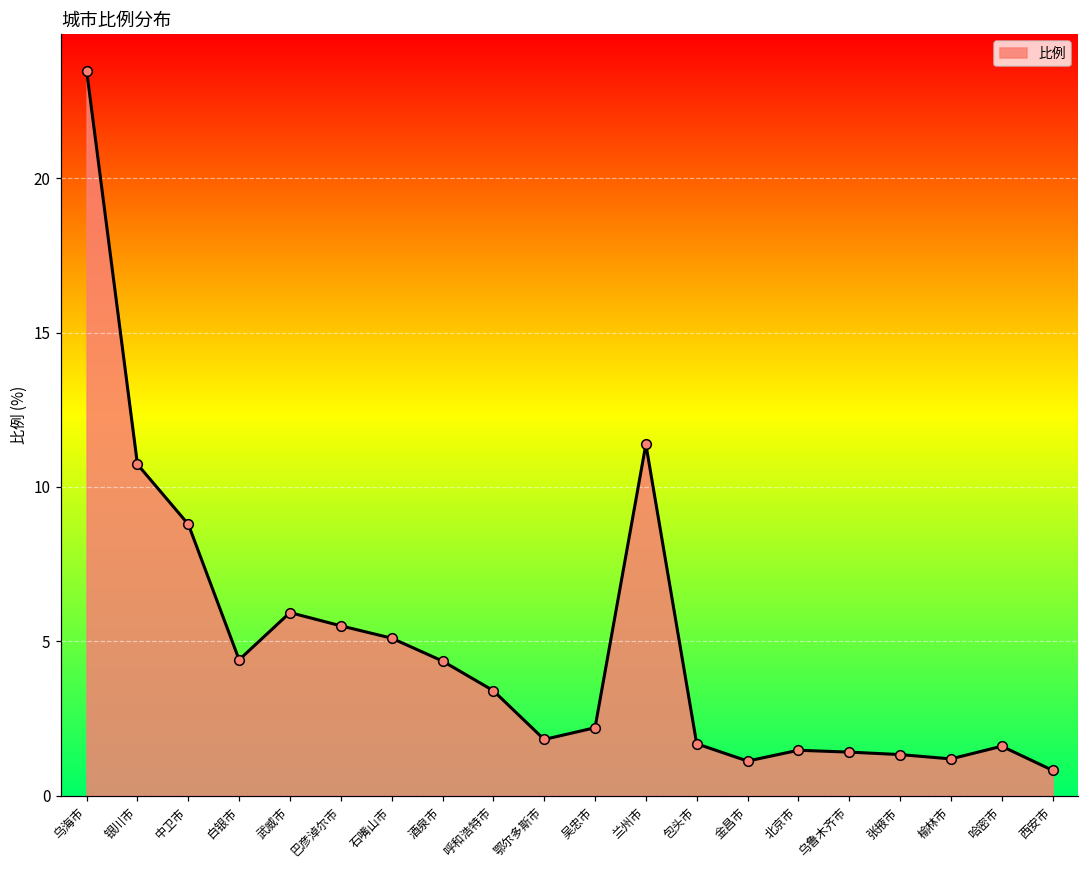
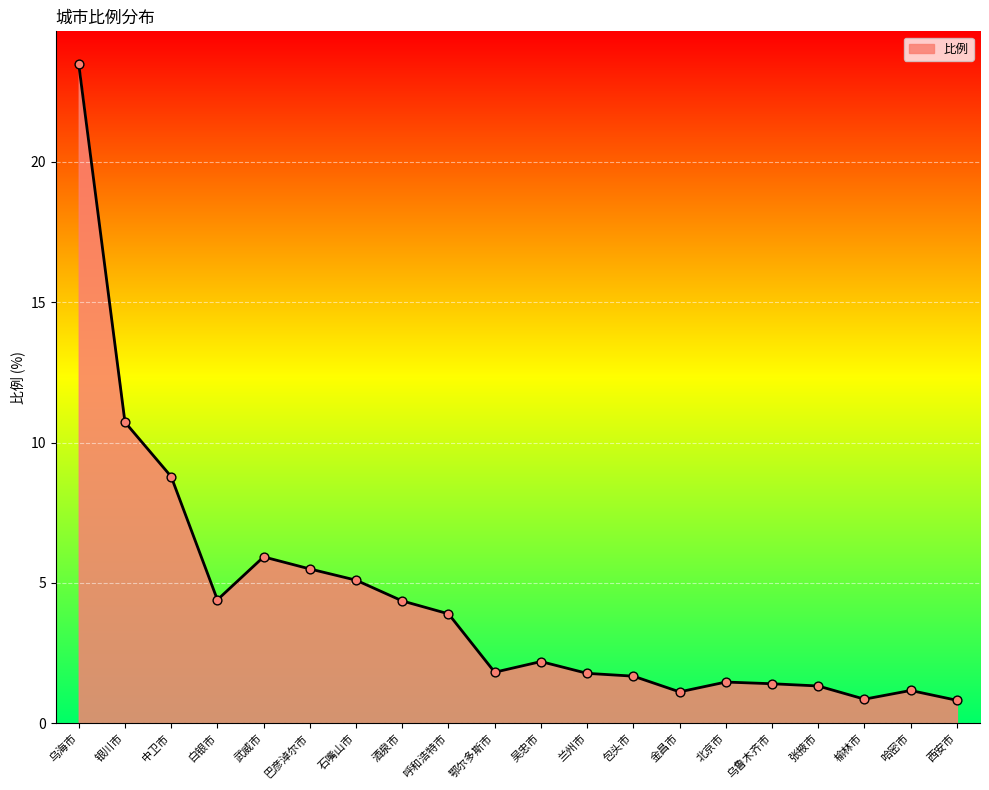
呼和浩特市: 3.4 -> 3.9
兰州市: 11.4 -> 1.8
榆林市: 1.2 -> 0.9
哈密市: 1.6 -> 1.2
